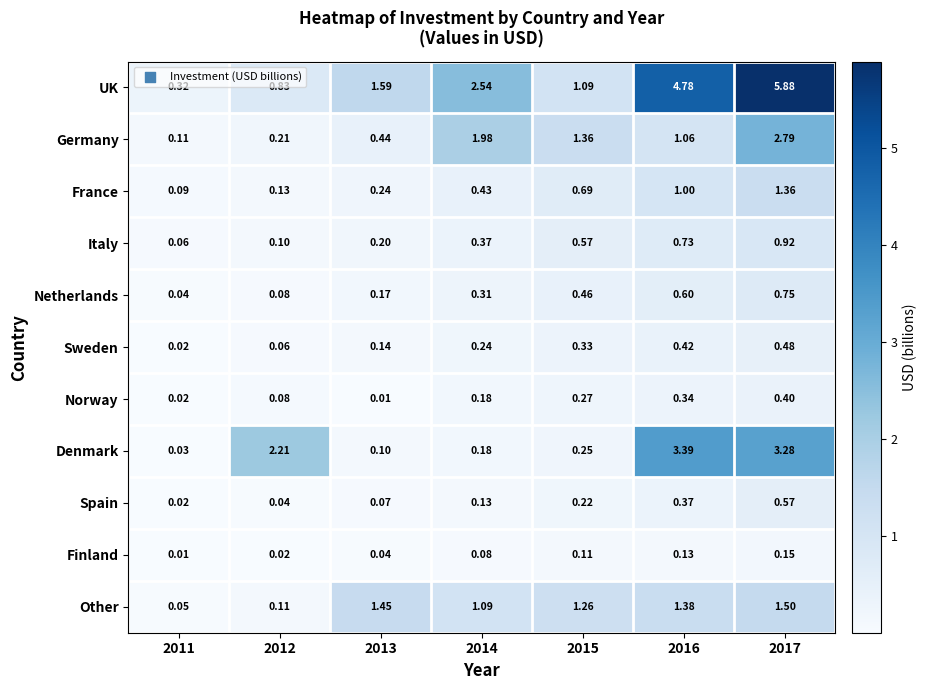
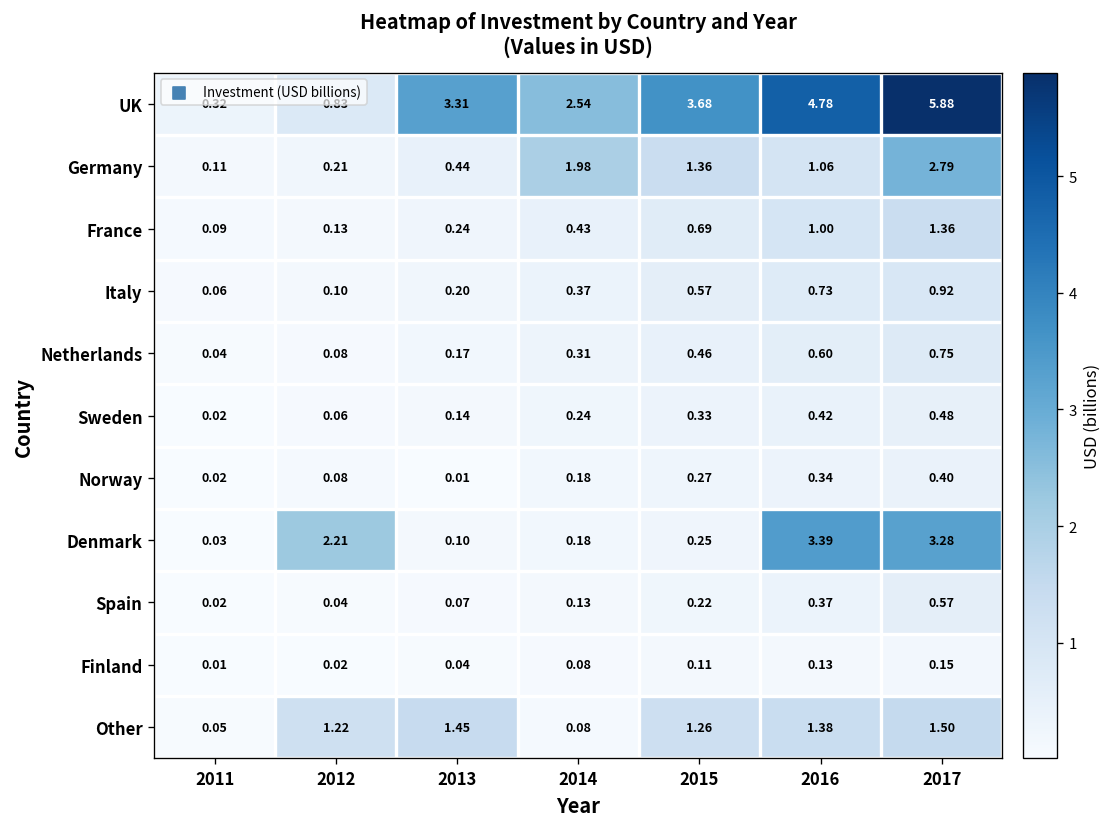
UK, 2013: 1.59 -> 3.31
UK, 2015: 1.09 -> 3.68
Other, 2012: 0.11 -> 1.22
Other, 2014: 1.09 -> 0.08
